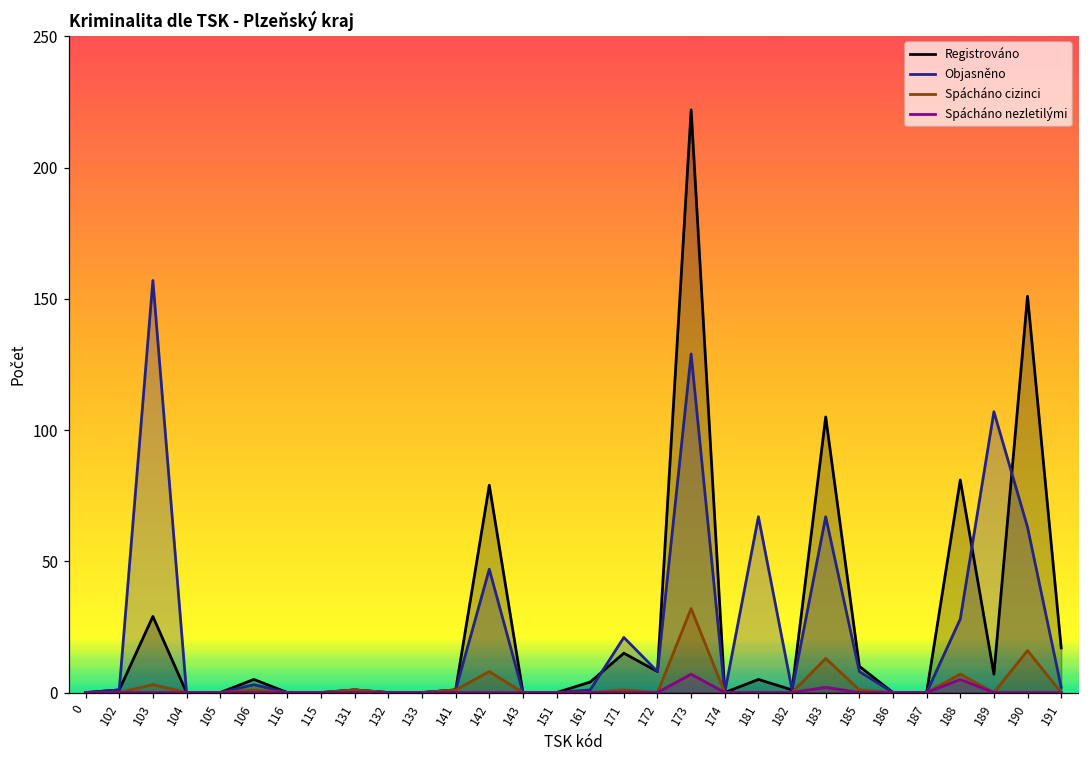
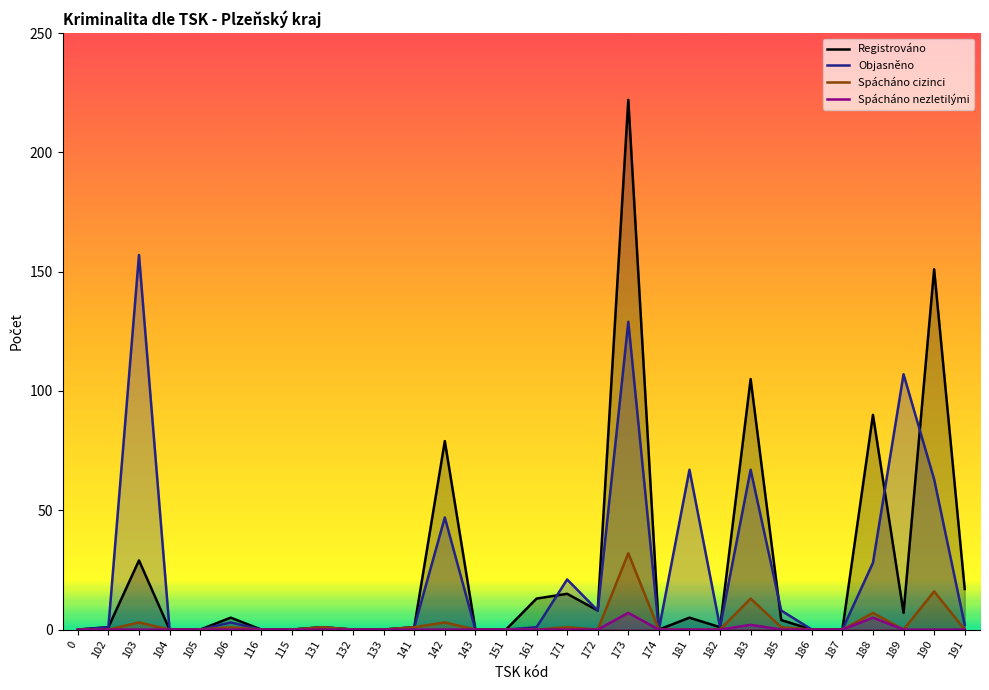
Spácháno cizinci, 142: 8 -> 3
Registrováno, 161: 4 -> 13
Registrováno, 185: 10 -> 4
Registrováno, 188: 81 -> 90
